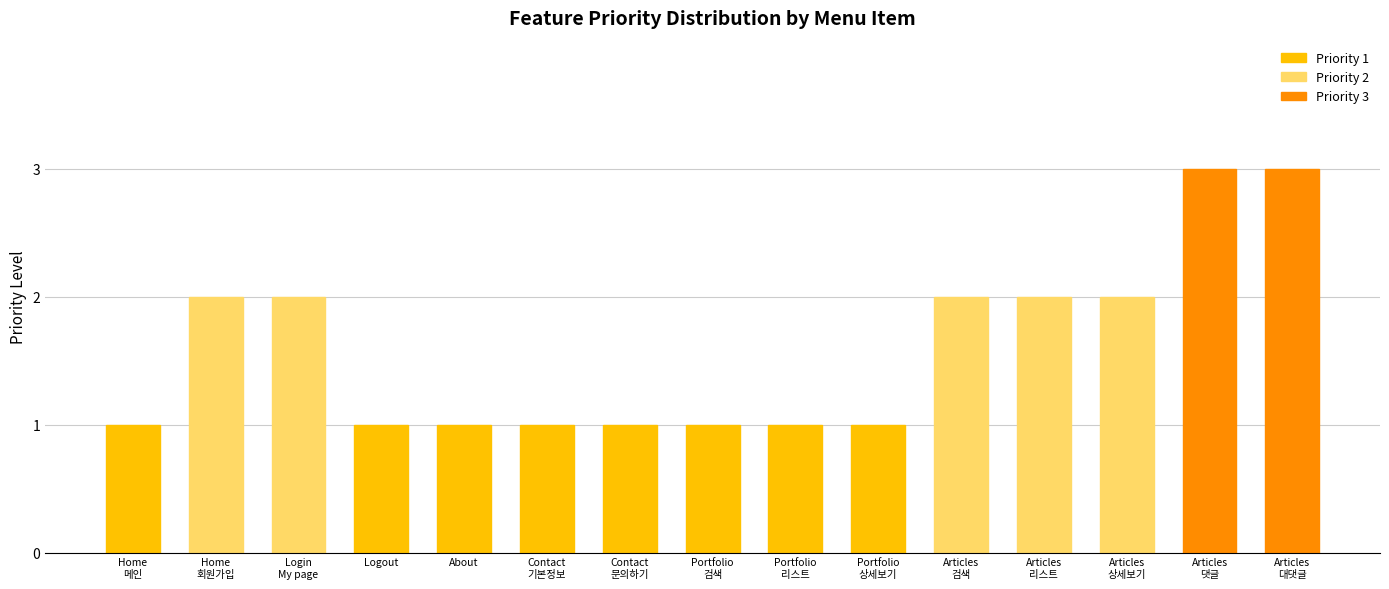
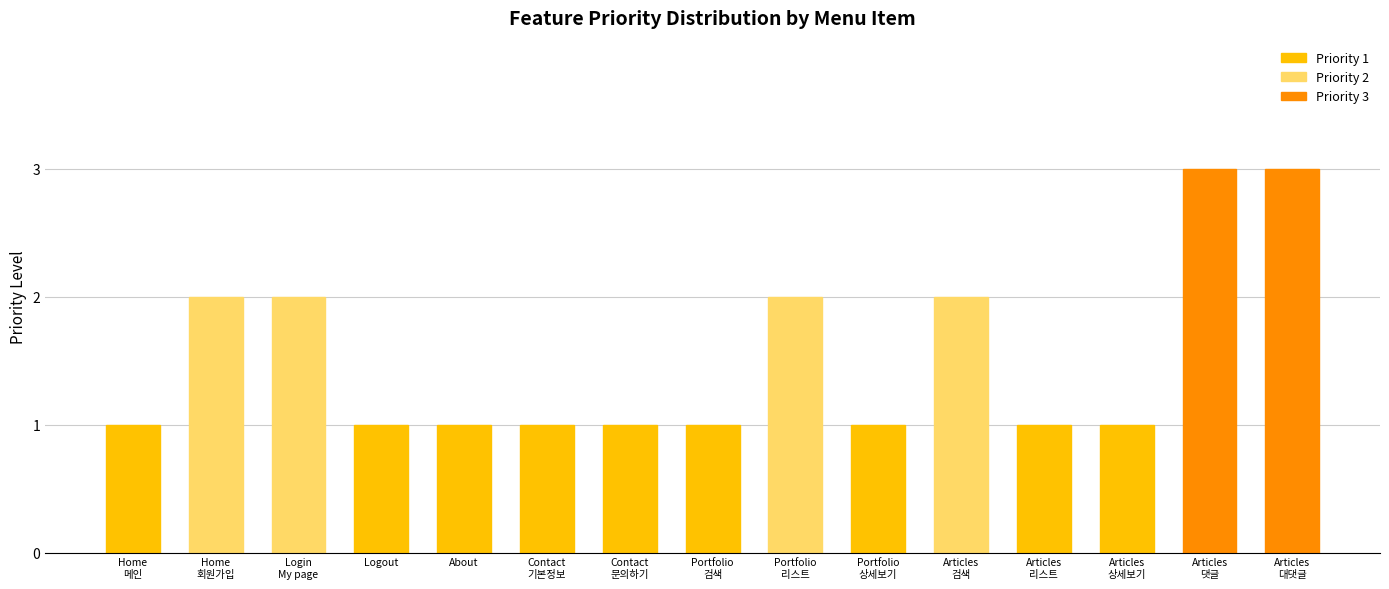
Portfolio 리스트: 1 -> 2
Articles 리스트: 2 -> 1
Articles 상세보기: 2 -> 1
